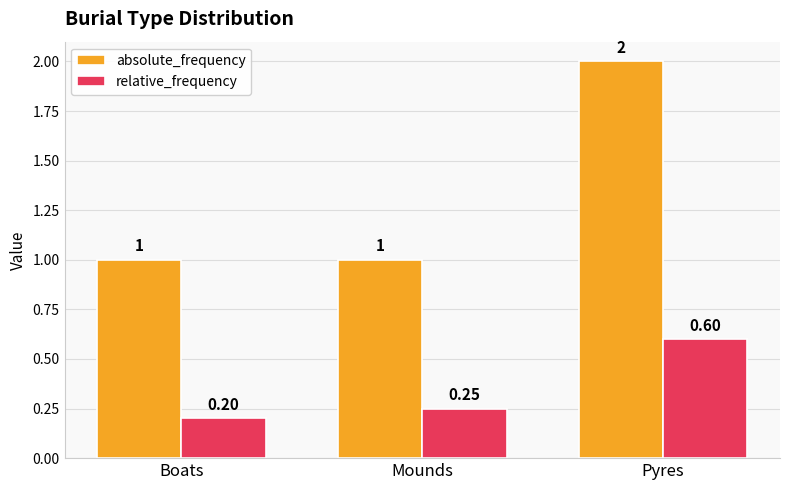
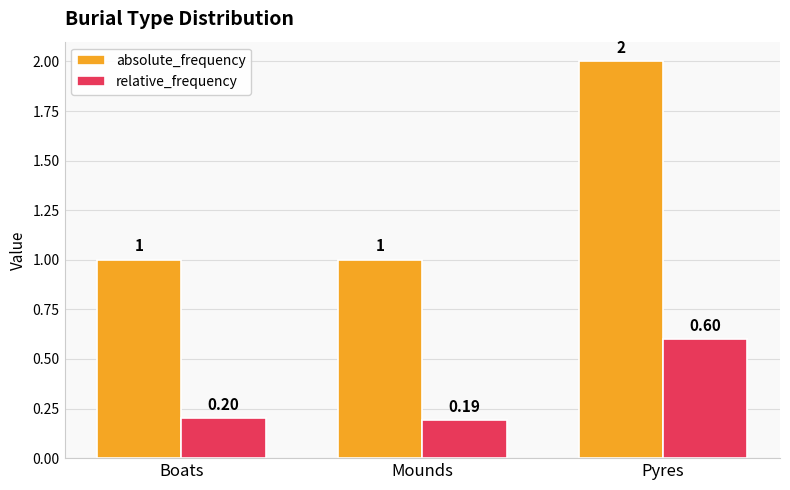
relative_frequency, Mounds: 0.25 -> 0.19
